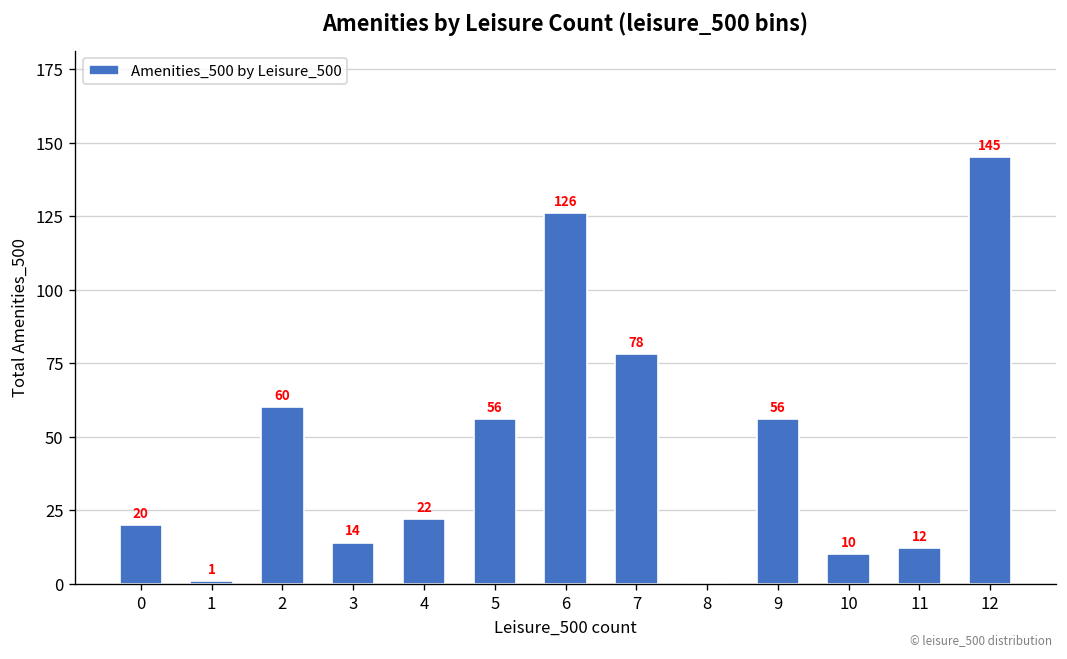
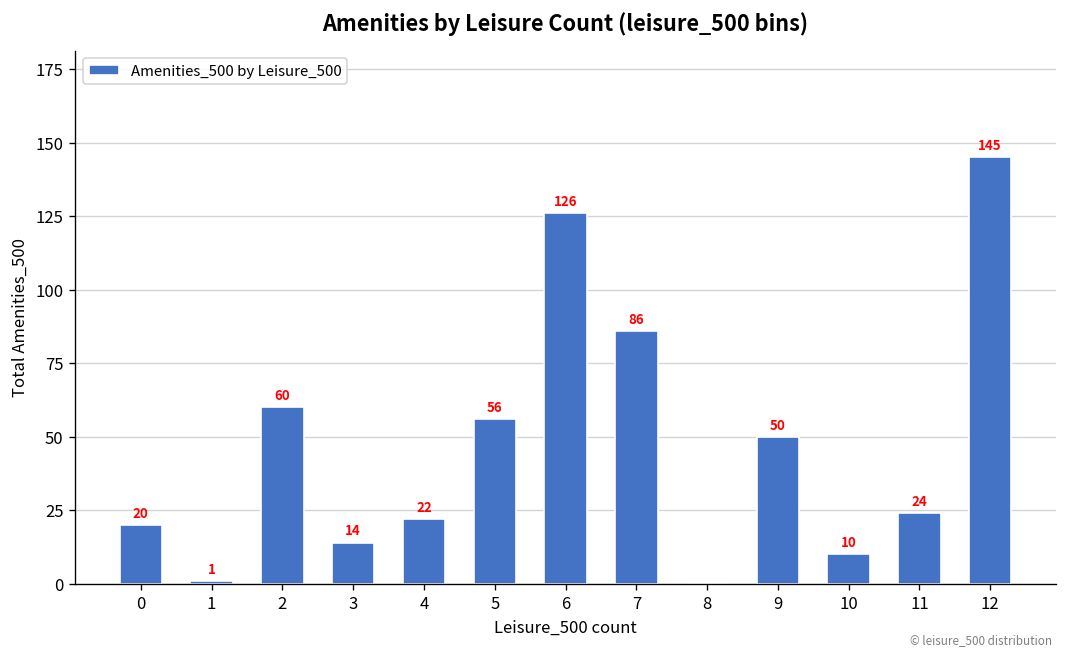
7: 78 -> 86
9: 56 -> 50
11: 12 -> 24
